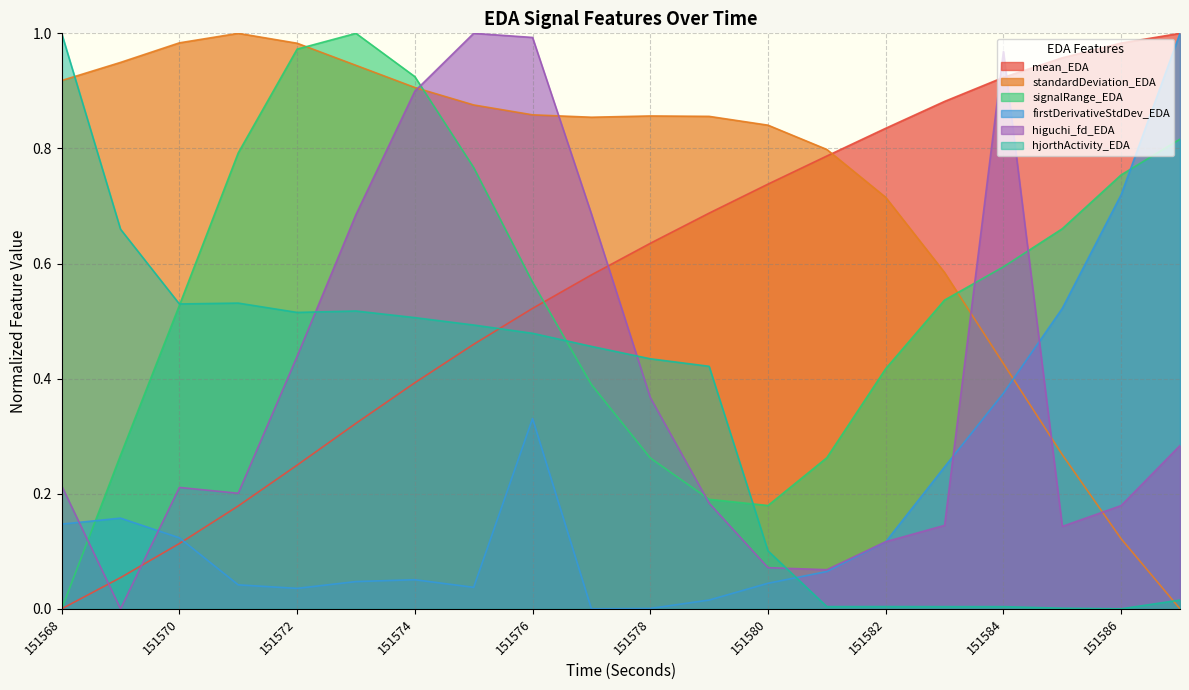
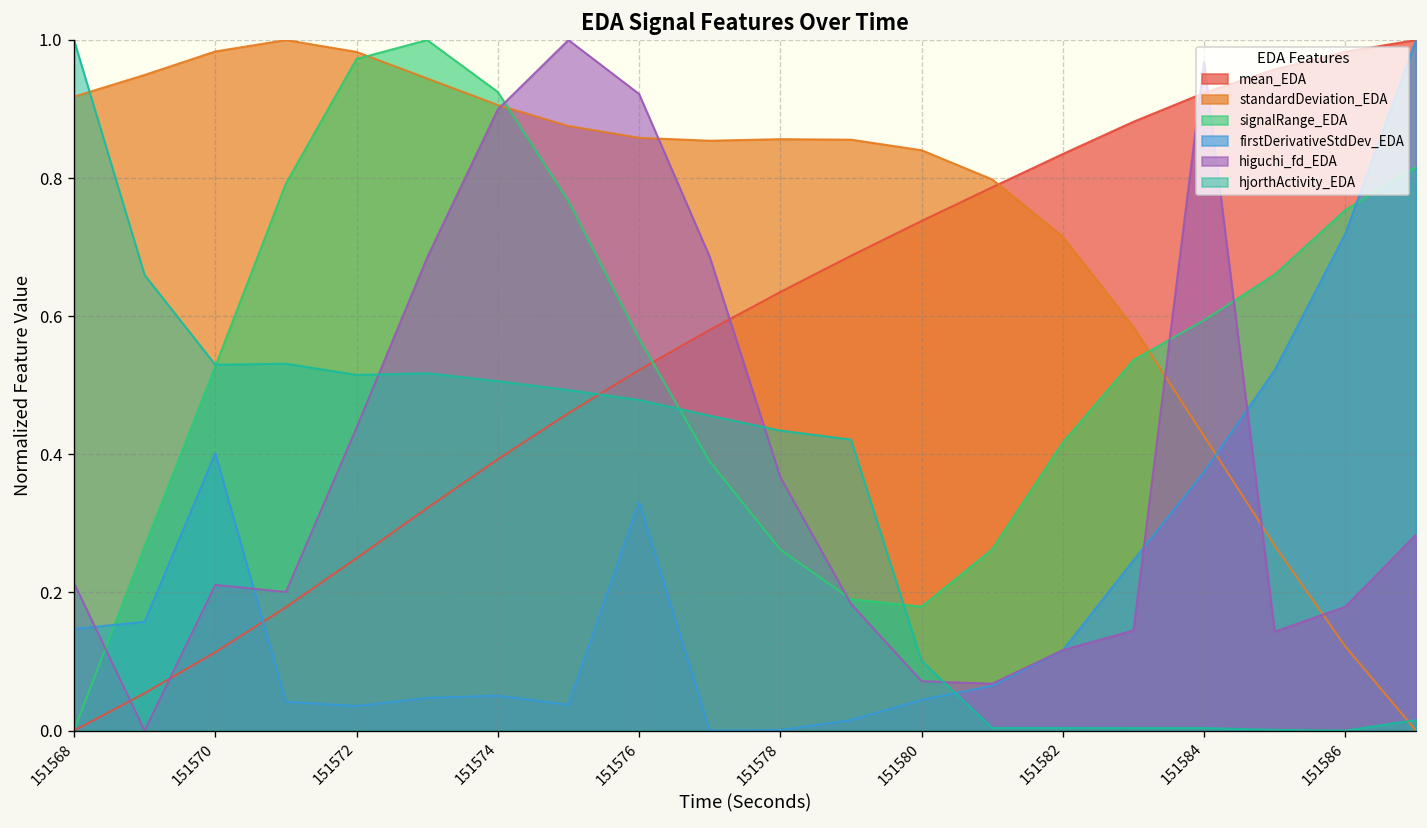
firstDerivativeStdDev_EDA, 151570: 0.12 -> 0.40
higuchi_fd_EDA, 151576: 0.99 -> 0.92
